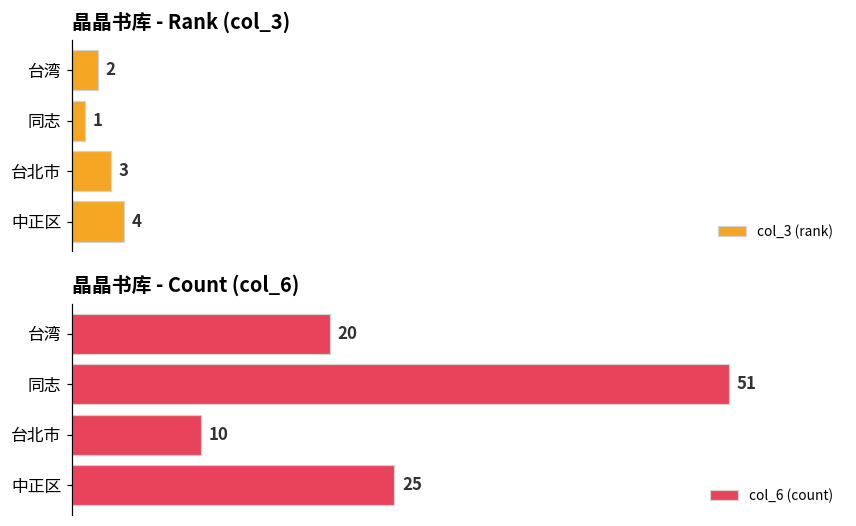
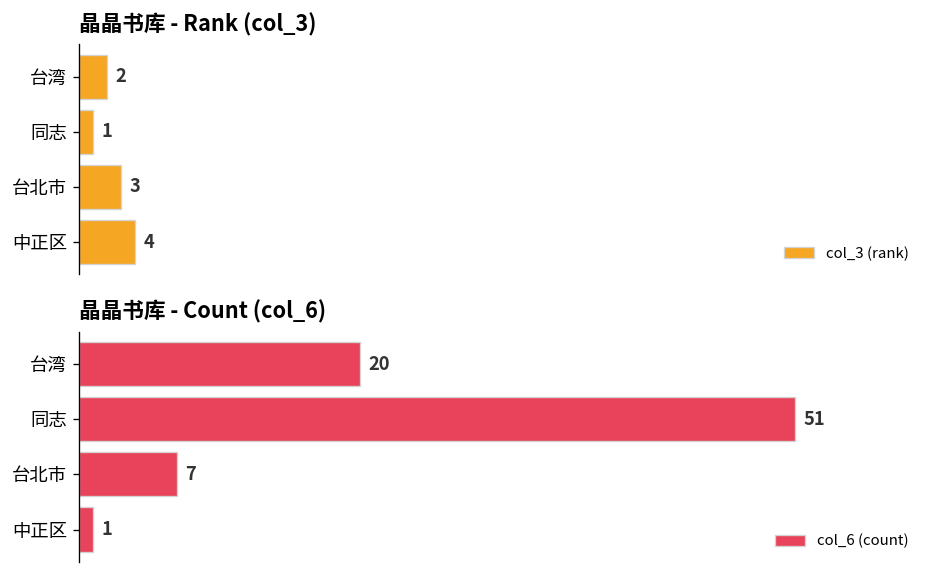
晶晶书库 - Count (col_6), 台北市: 10 -> 7
晶晶书库 - Count (col_6), 中正区: 25 -> 1
